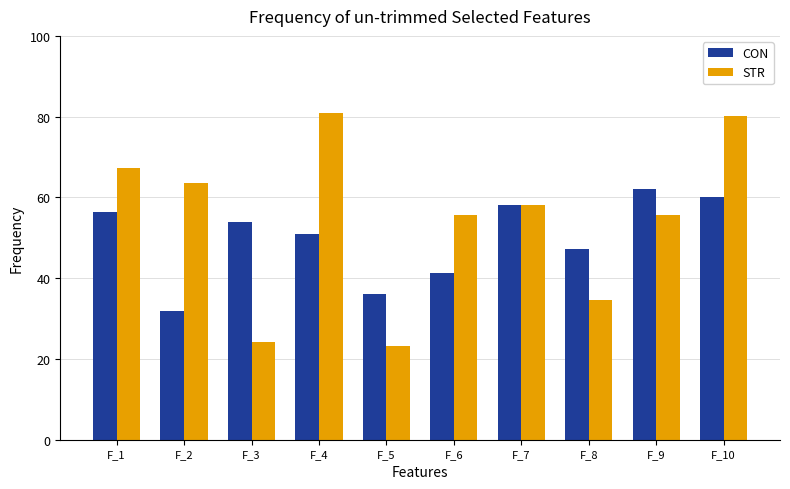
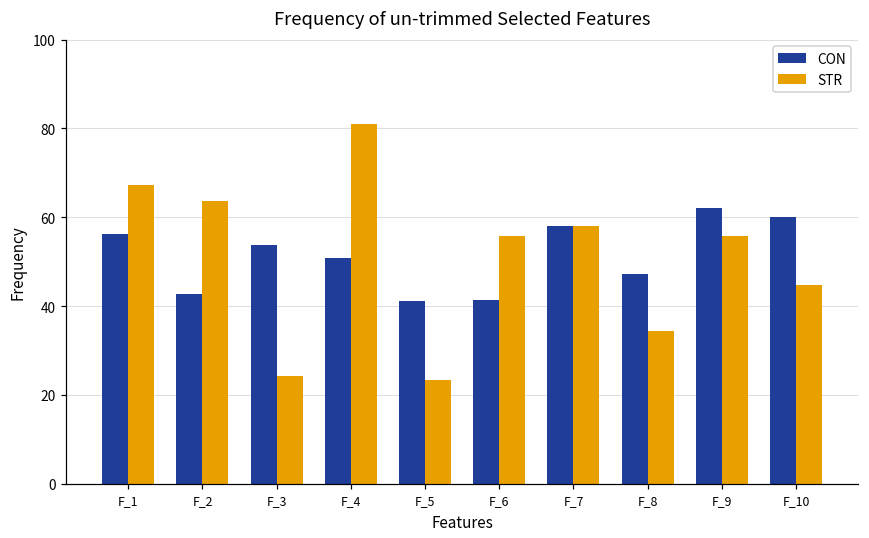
CON, F_2: 32 -> 43
CON, F_5: 36 -> 41
STR, F_10: 80 -> 45
